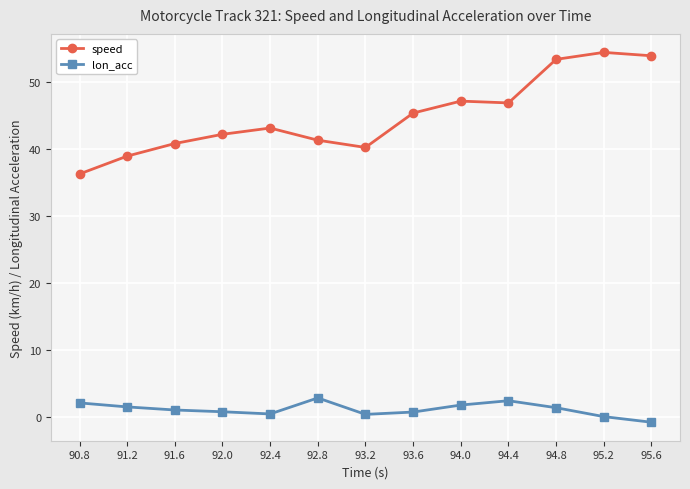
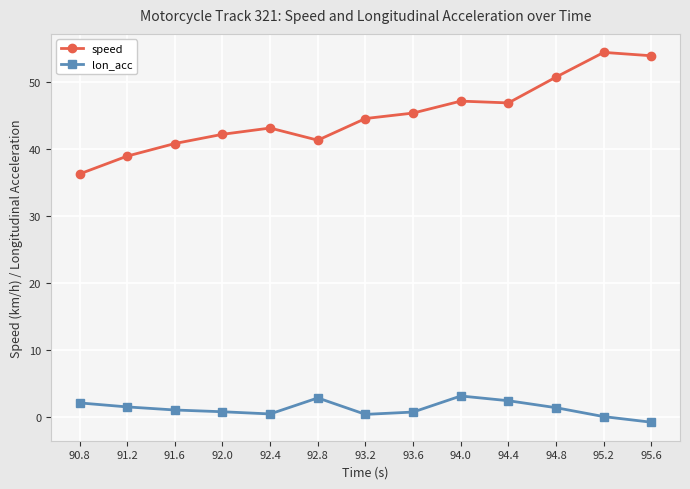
speed, 93.2: 40 -> 45
lon_acc, 94.0: 2 -> 3
speed, 94.8: 53 -> 51
